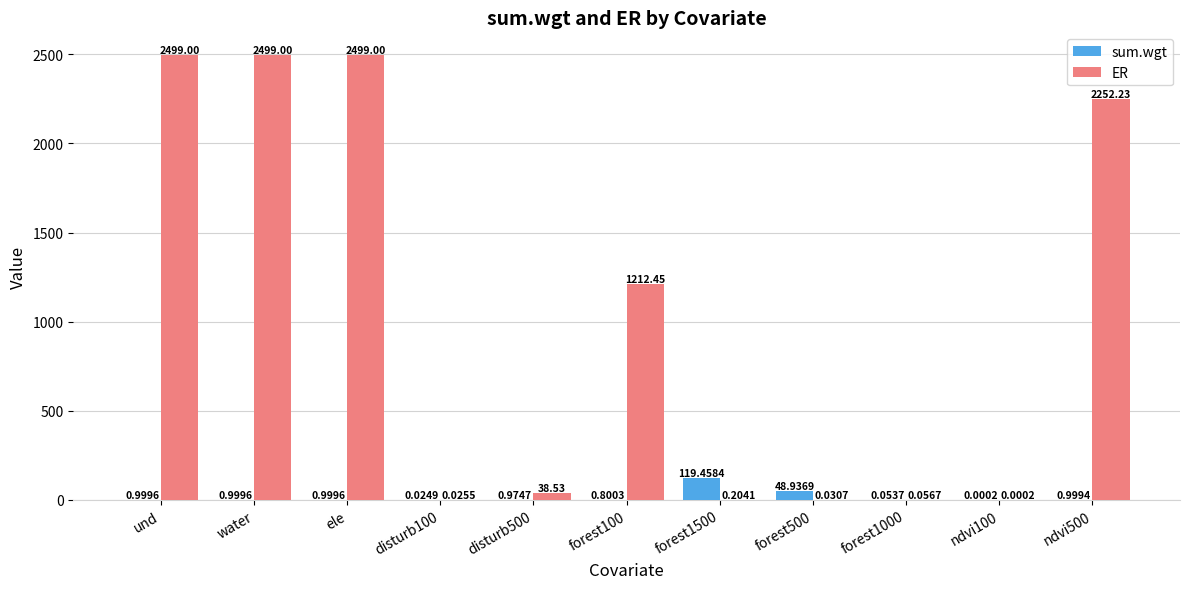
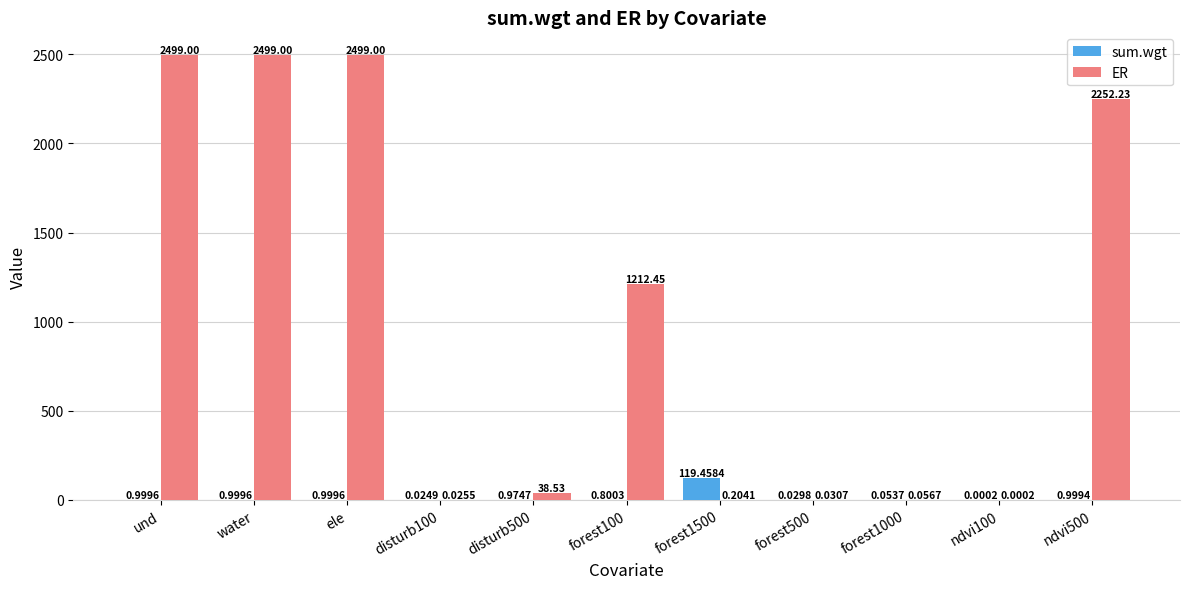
sum.wgt, forest500: 48.9369 -> 0.0298
